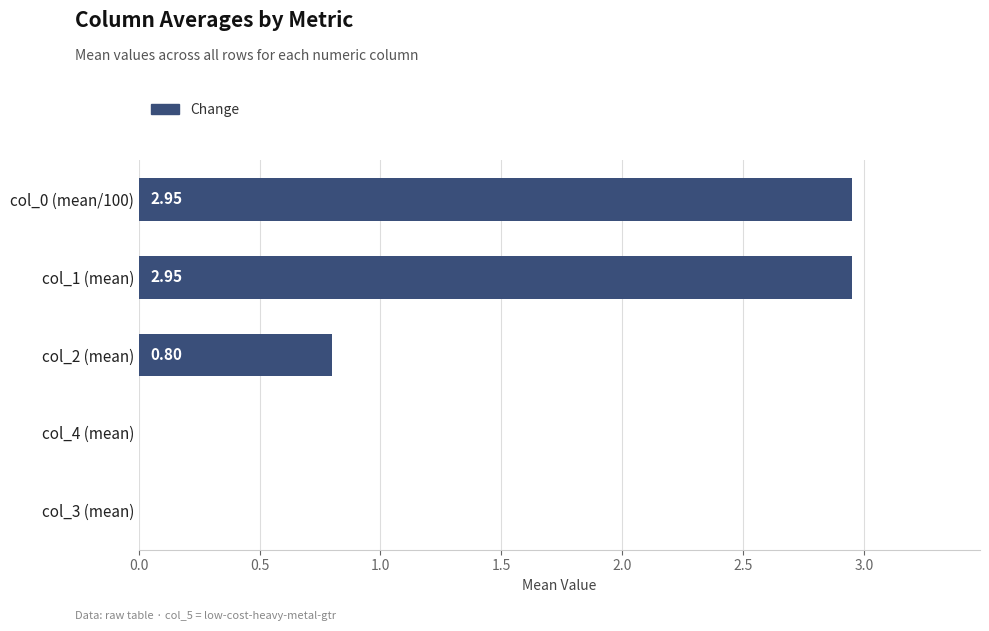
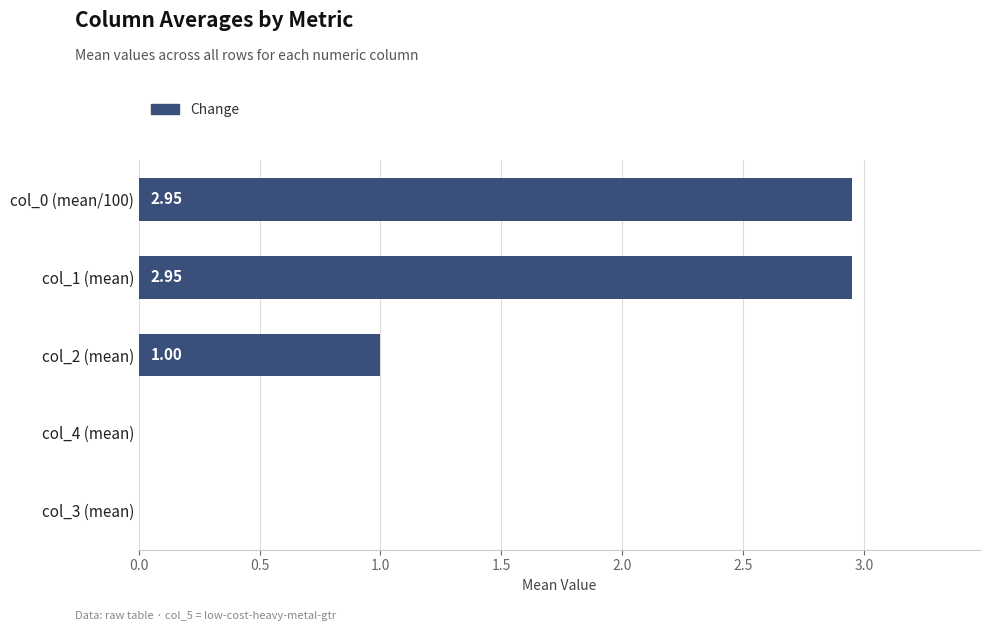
col_2 (mean): 0.80 -> 1.00
